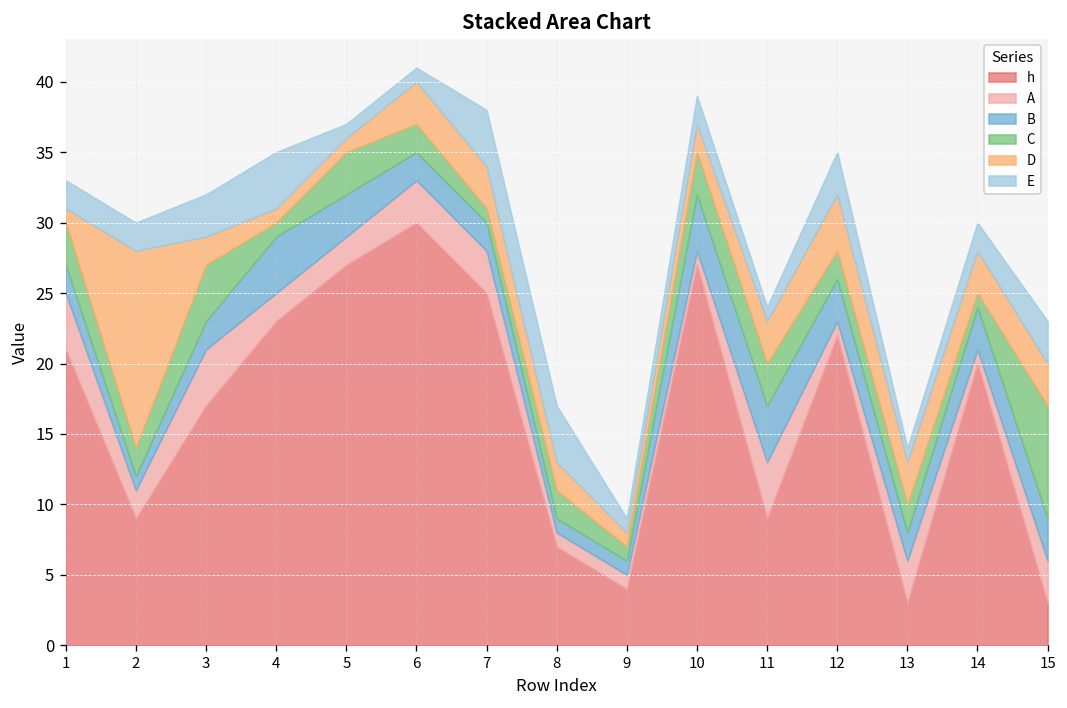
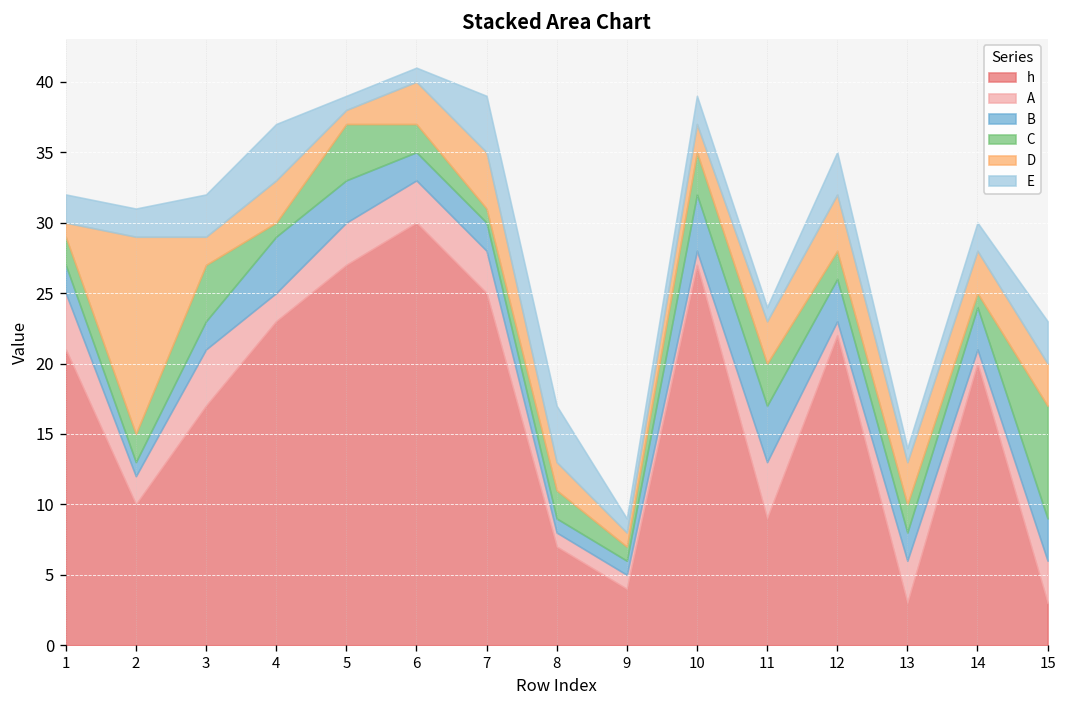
C, 1: 3 -> 2
h, 2: 9 -> 10
D, 4: 1 -> 3
A, 5: 2 -> 3
C, 5: 3 -> 4
D, 7: 3 -> 4
